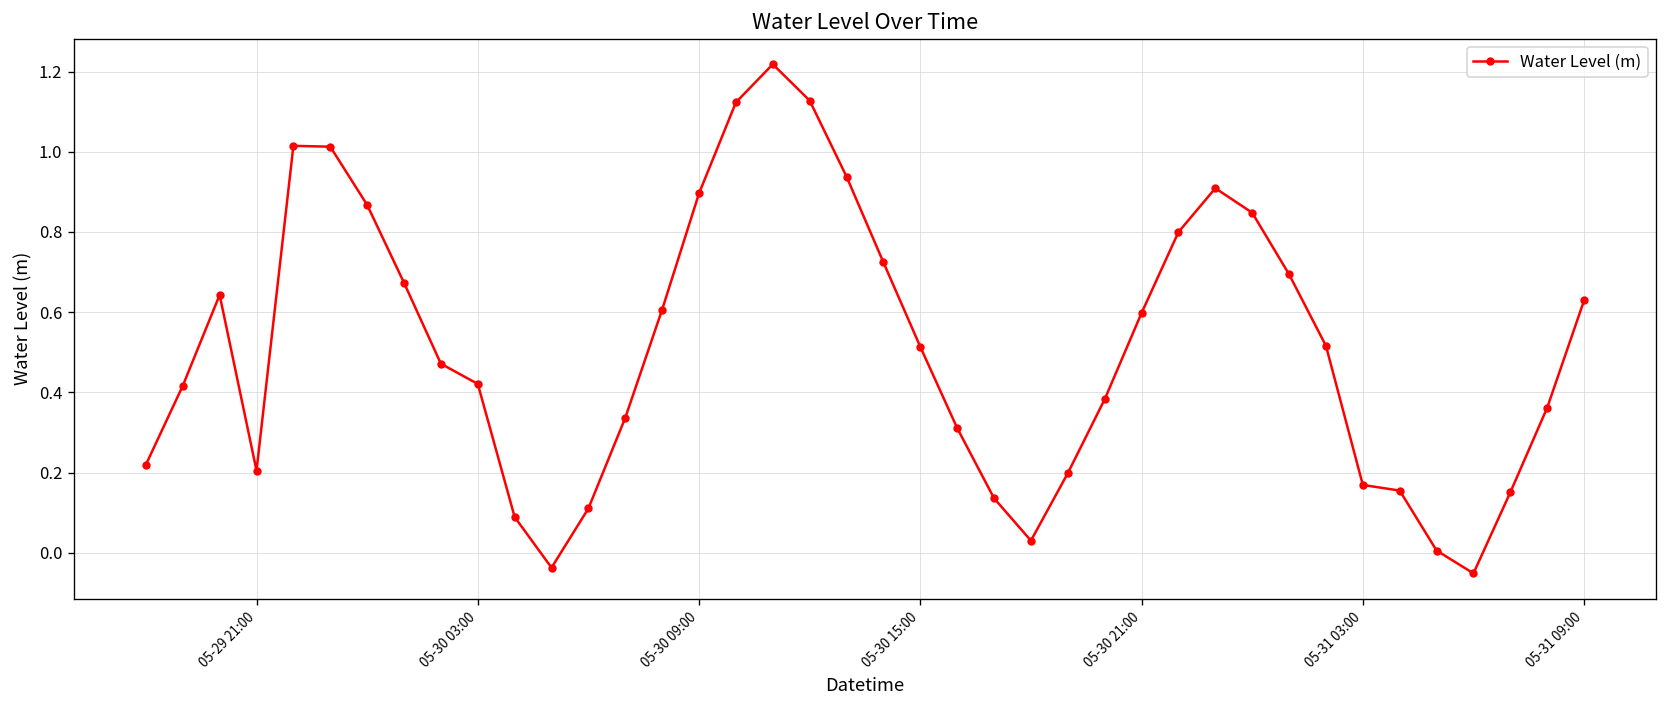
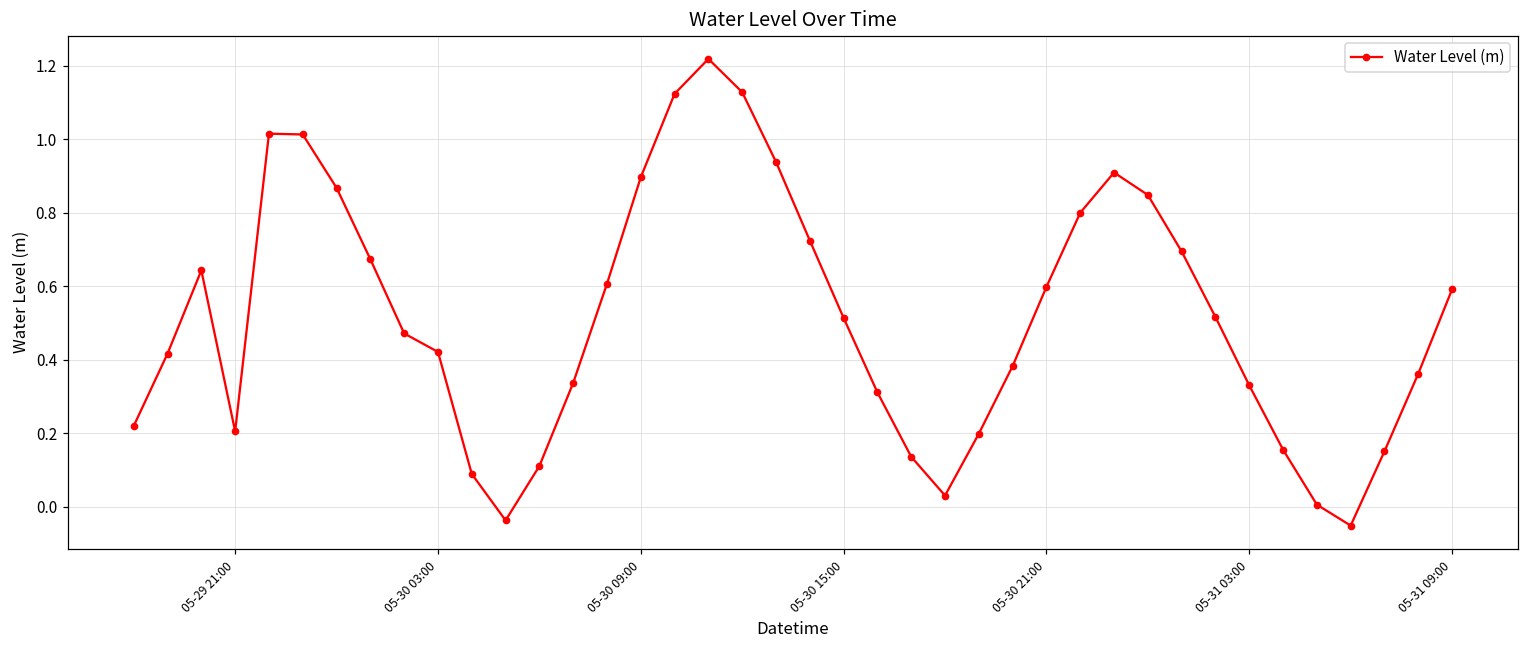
05-31 03:00: 0.17 -> 0.33
05-31 09:00: 0.63 -> 0.59
